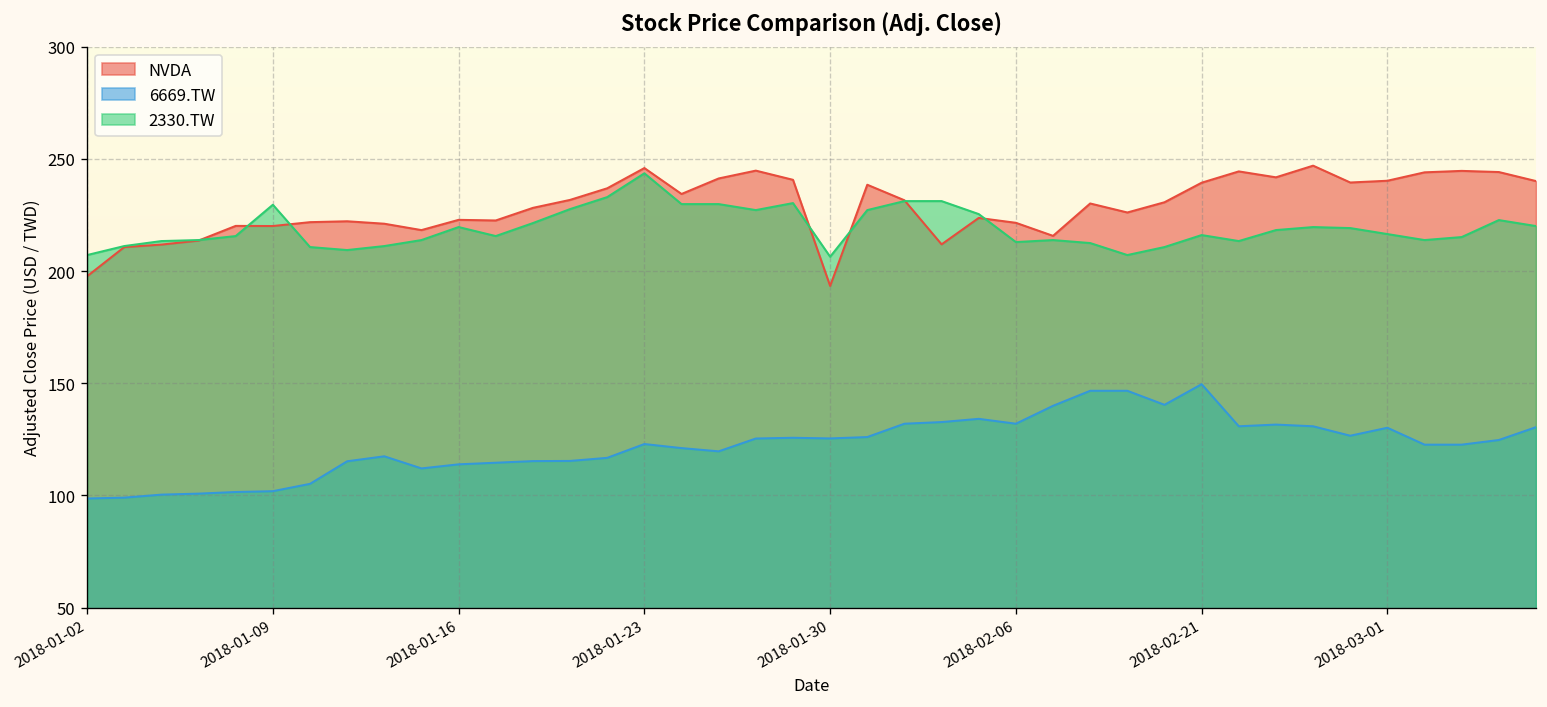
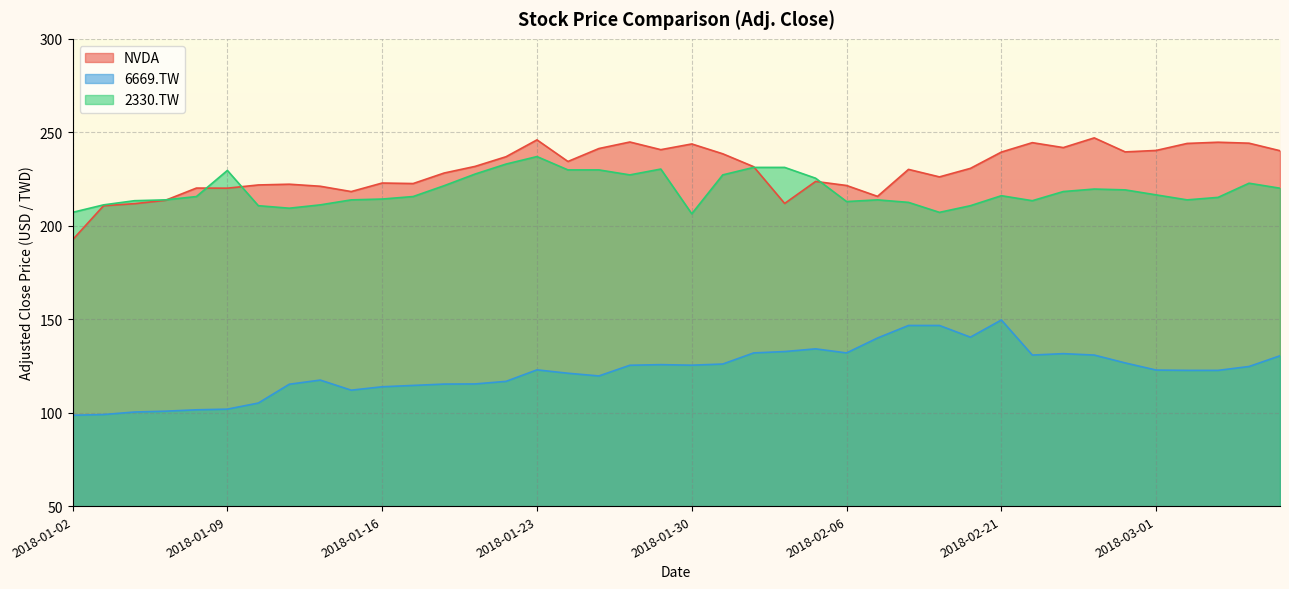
NVDA, 2018-01-02: 198 -> 192
2330.TW, 2018-01-16: 220 -> 214
2330.TW, 2018-01-23: 244 -> 237
NVDA, 2018-01-30: 193 -> 244
6669.TW, 2018-03-01: 130 -> 123
